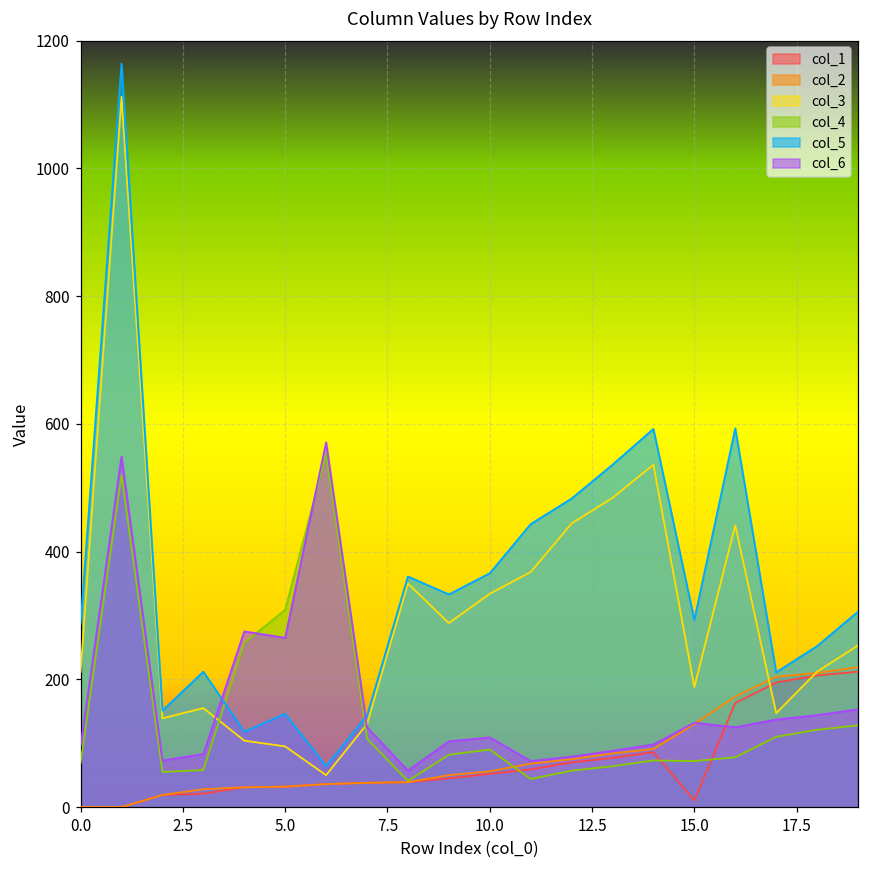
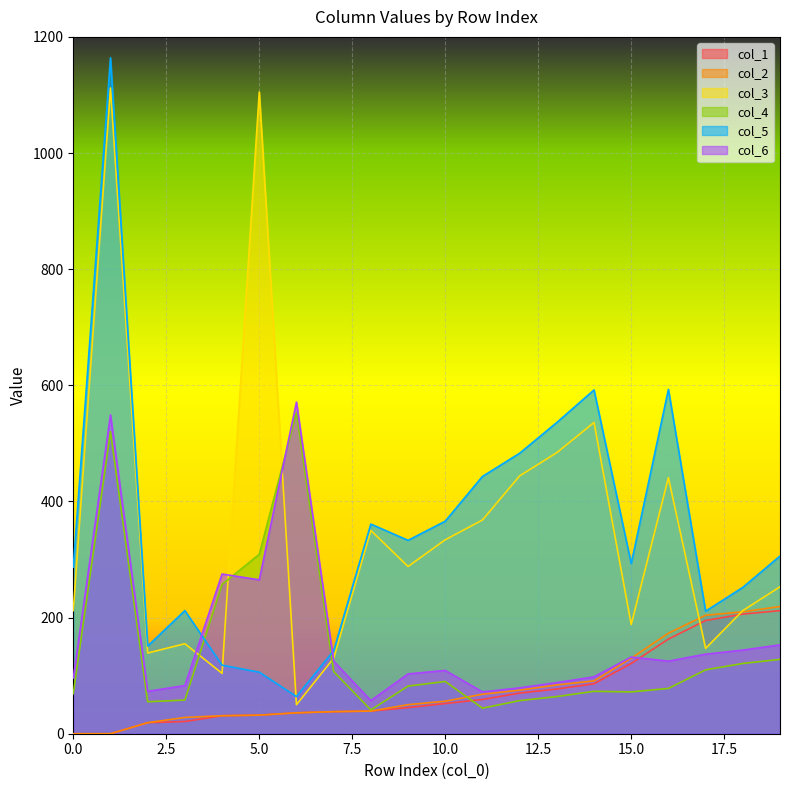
col_3, 5.0: 100 -> 1110
col_5, 5.0: 150 -> 110
col_1, 15.0: 10 -> 120
